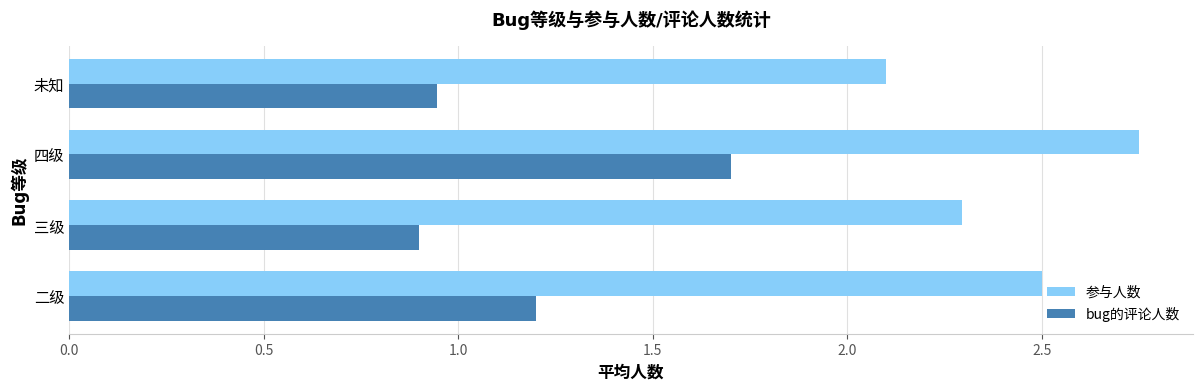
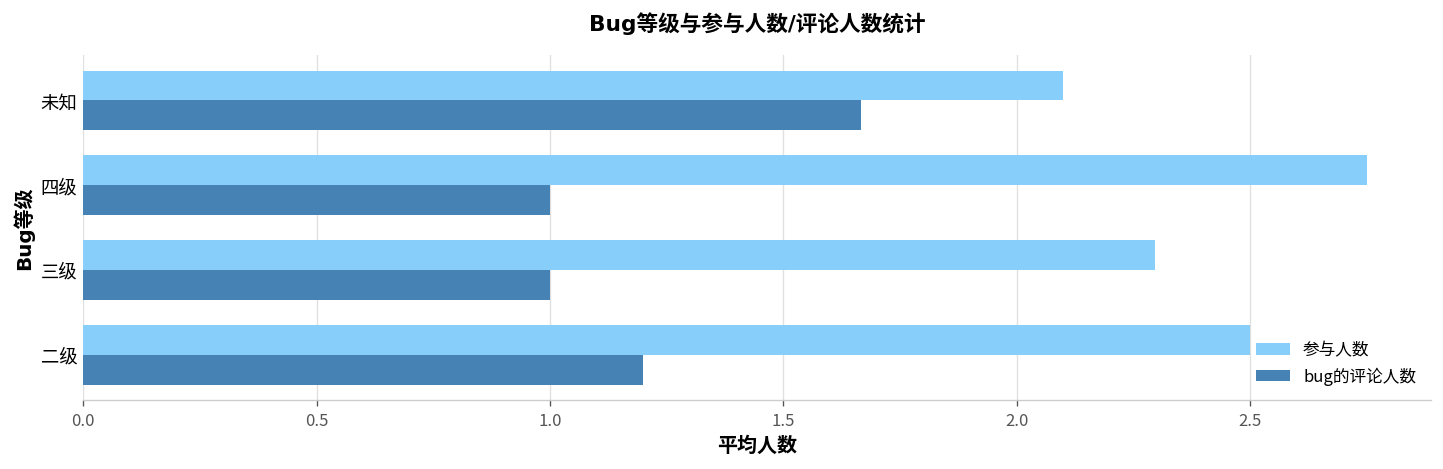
bug的评论人数, 未知: 0.95 -> 1.67
bug的评论人数, 四级: 1.7 -> 1.0
bug的评论人数, 三级: 0.9 -> 1.0
